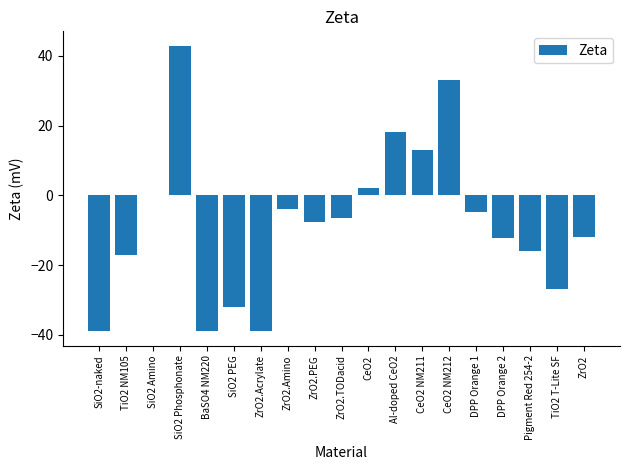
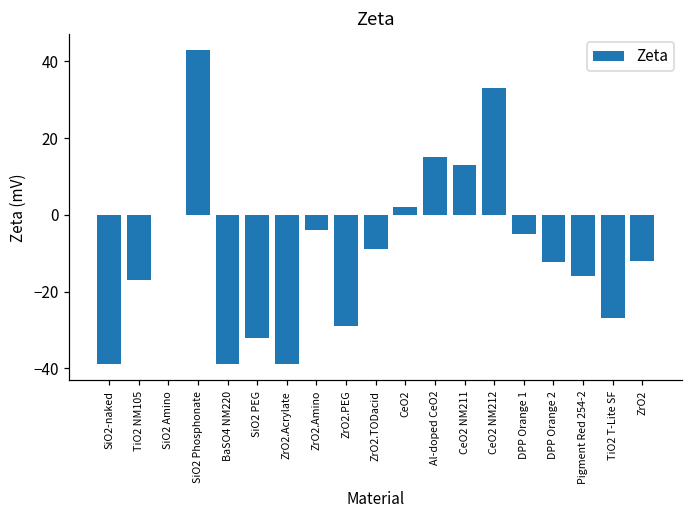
ZrO2.PEG: -8 -> -29
ZrO2.TODacid: -7 -> -9
Al-doped CeO2: 18 -> 15
